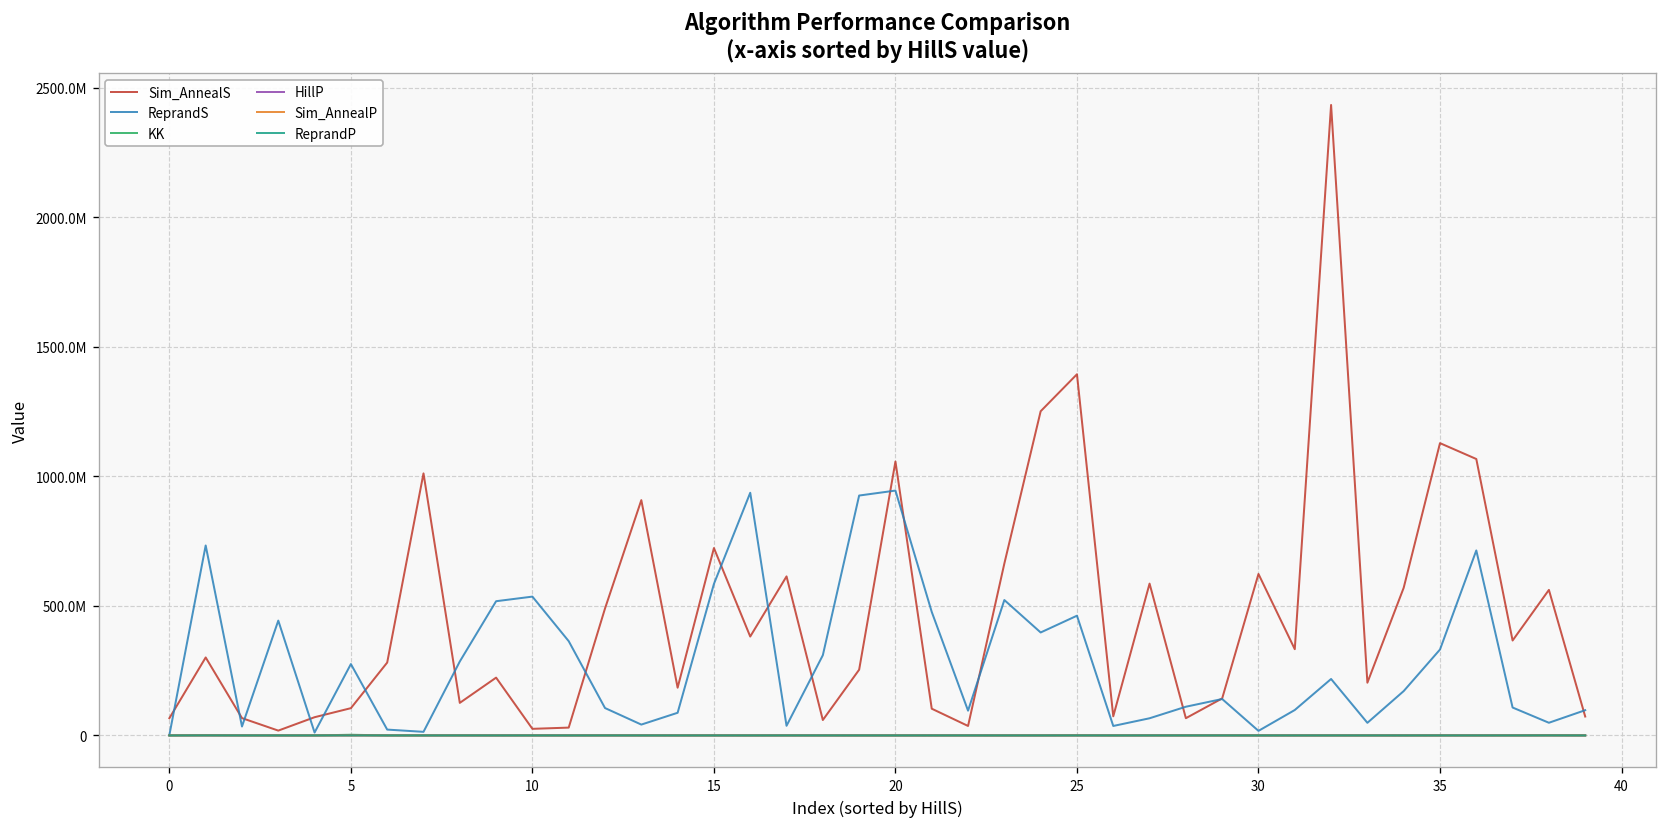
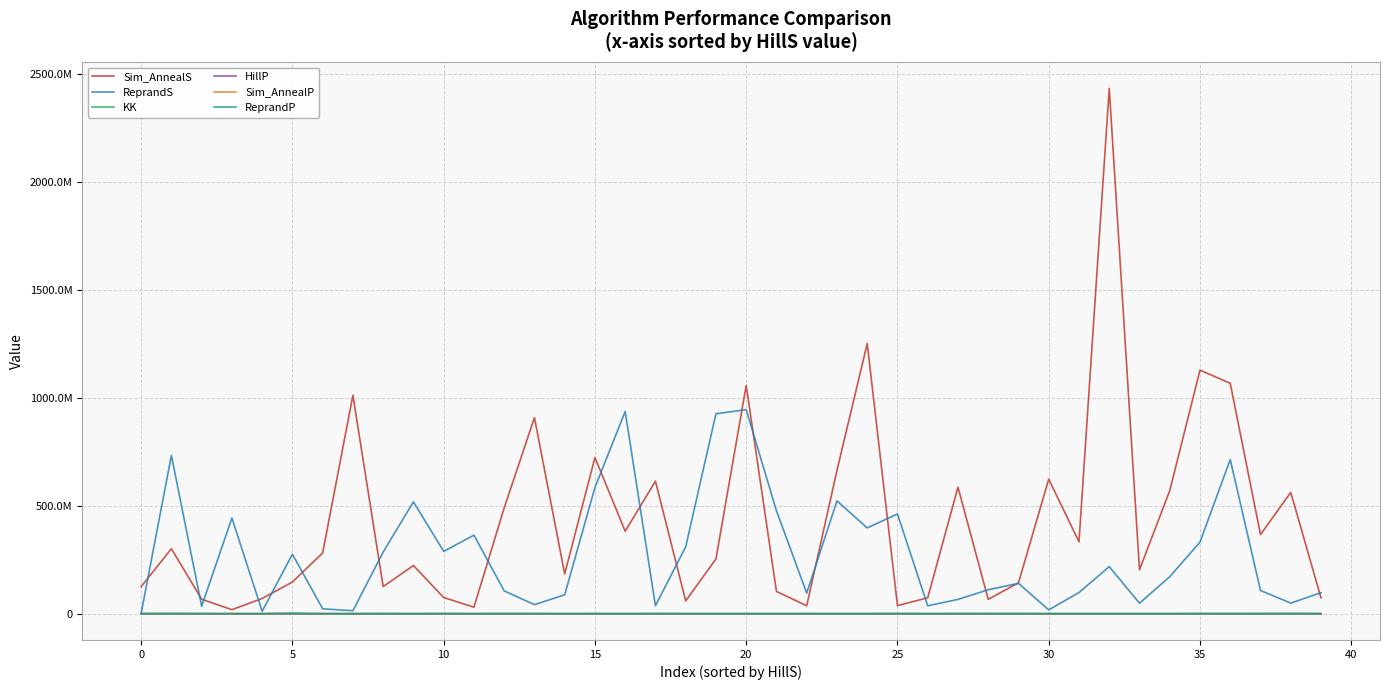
Sim_AnnealS, 0: 70000000 -> 130000000
Sim_AnnealS, 5: 110000000 -> 150000000
Sim_AnnealS, 10: 30000000 -> 70000000
ReprandS, 10: 540000000 -> 290000000
Sim_AnnealS, 25: 1390000000 -> 40000000
